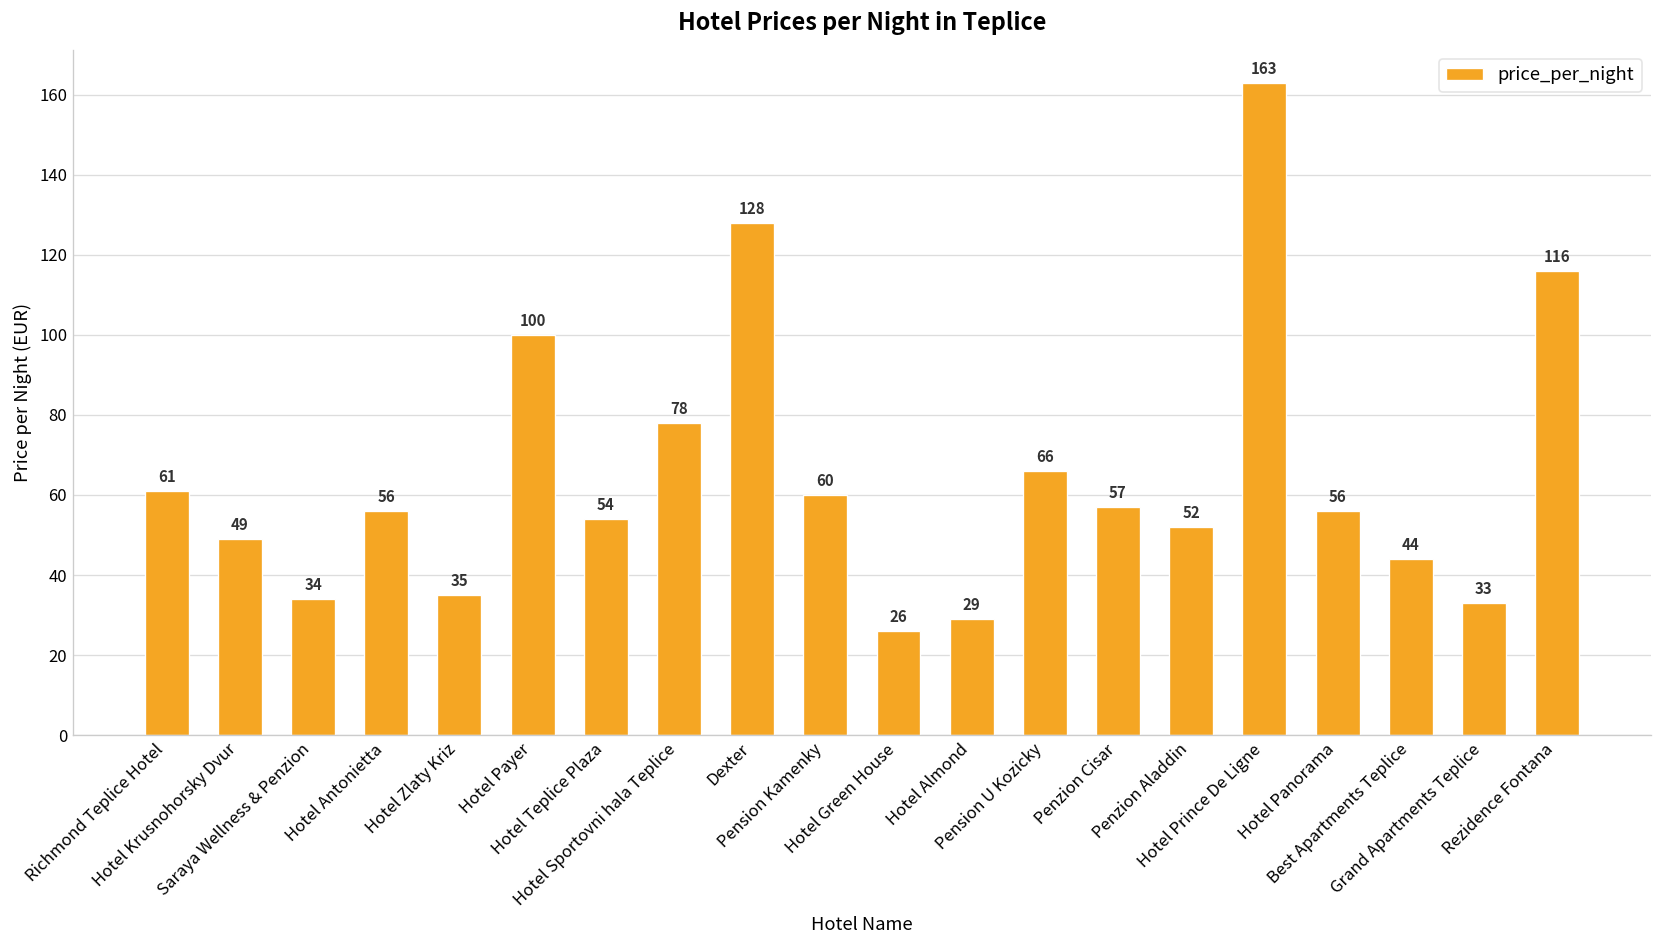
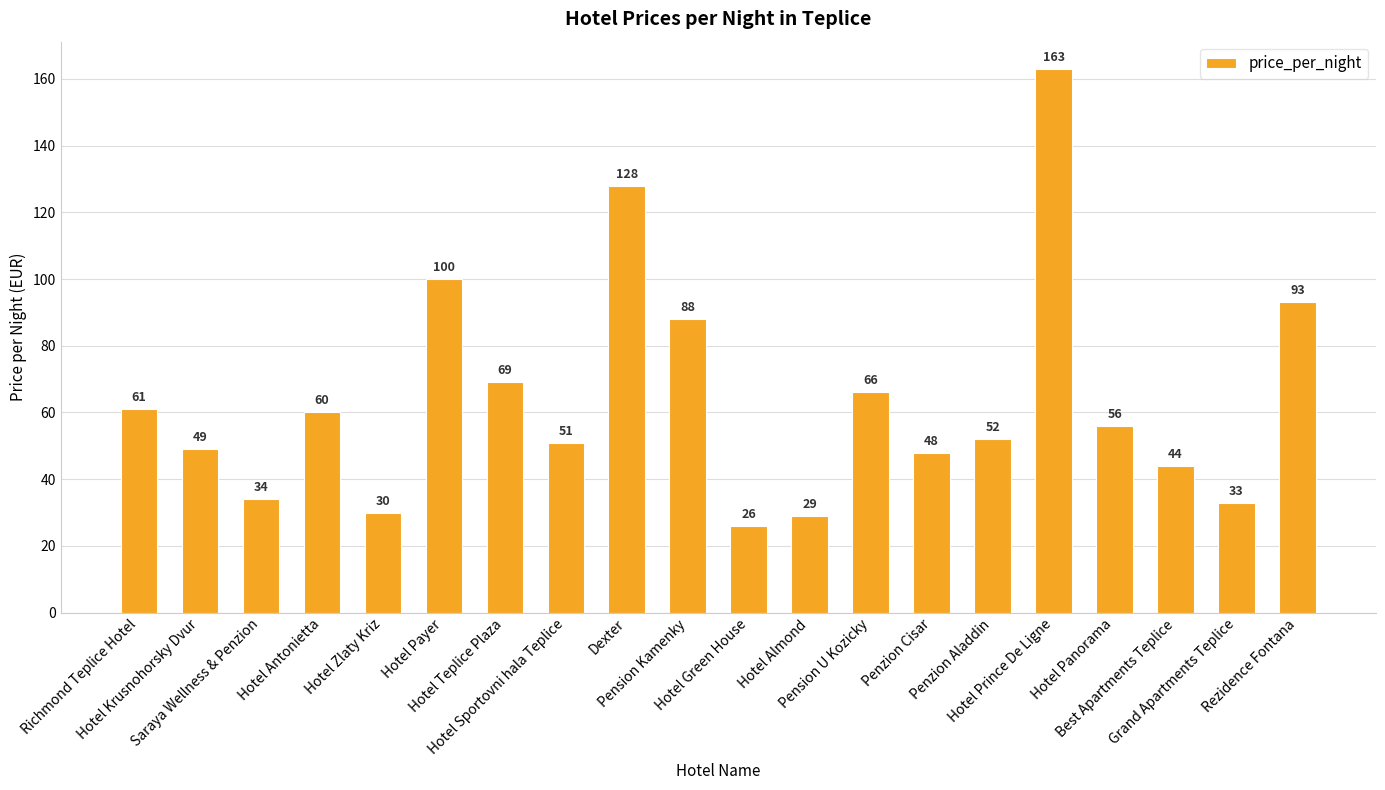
Hotel Antonietta: 56 -> 60
Hotel Zlaty Kriz: 35 -> 30
Hotel Teplice Plaza: 54 -> 69
Hotel Sportovni hala Teplice: 78 -> 51
Pension Kamenky: 60 -> 88
Penzion Cisar: 57 -> 48
Rezidence Fontana: 116 -> 93
